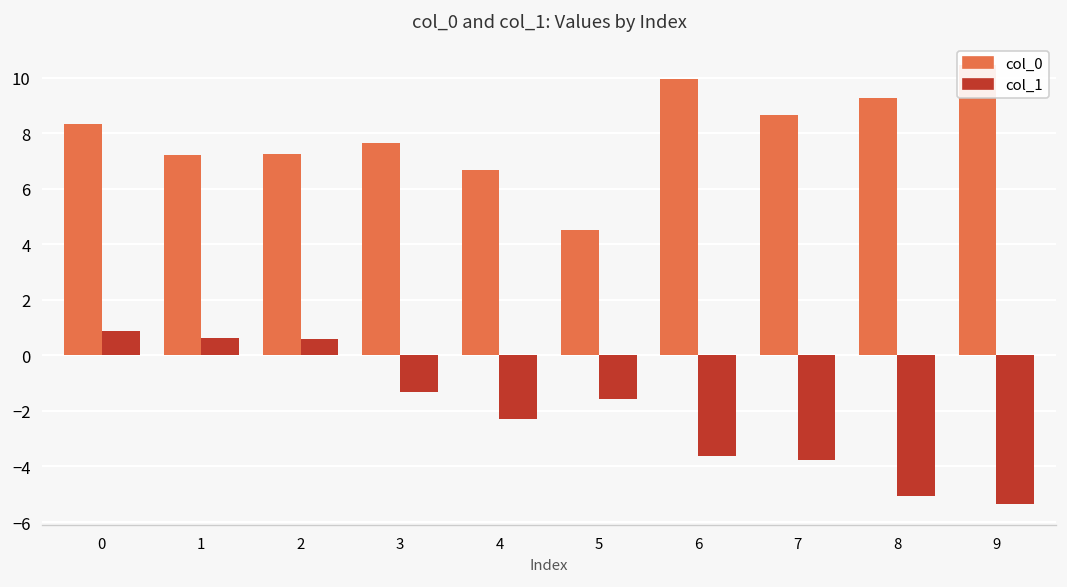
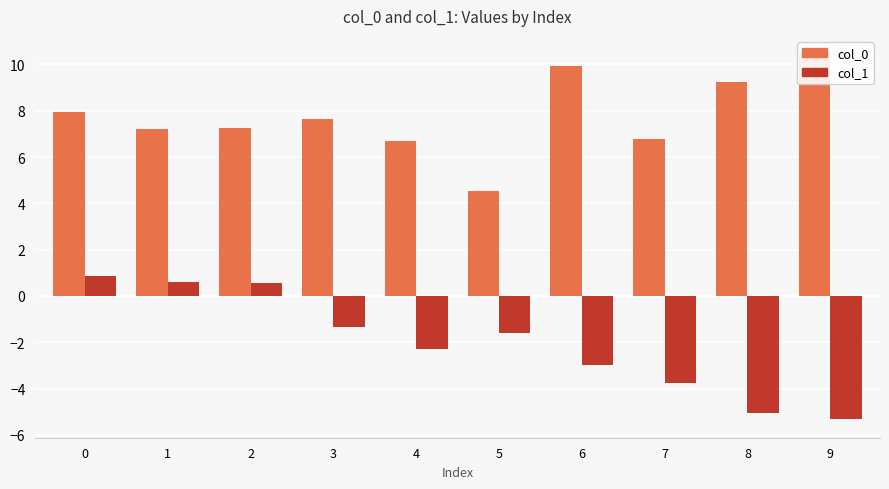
col_0, 0: 8.3 -> 8.0
col_1, 6: -3.6 -> -3.0
col_0, 7: 8.7 -> 6.8
